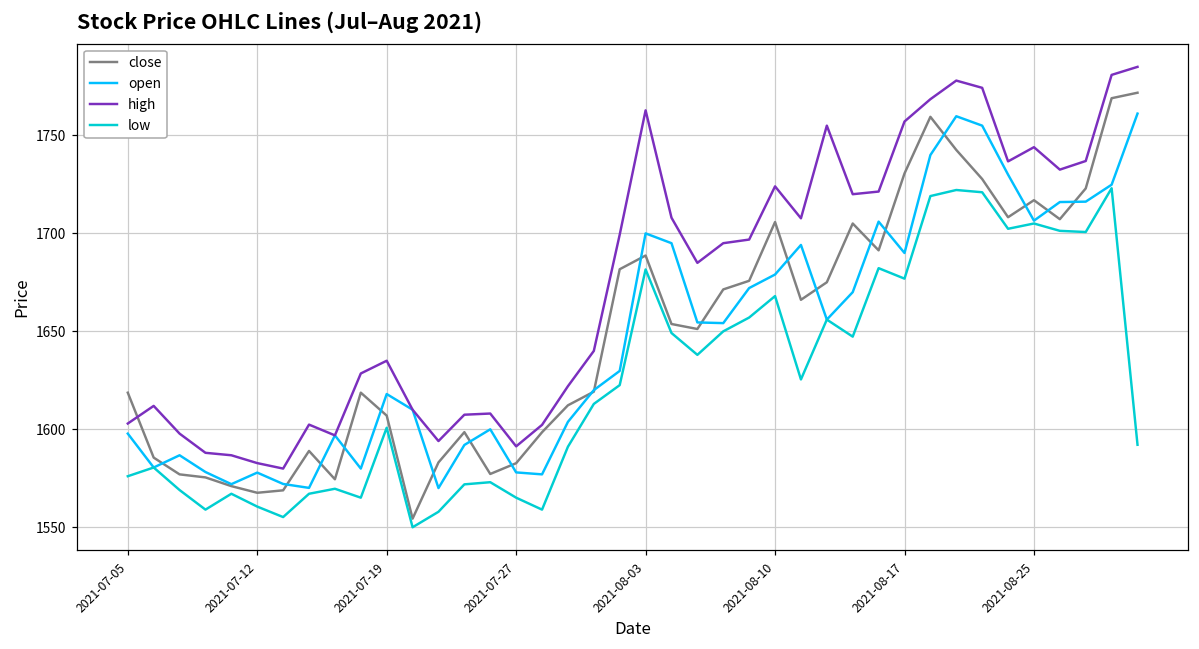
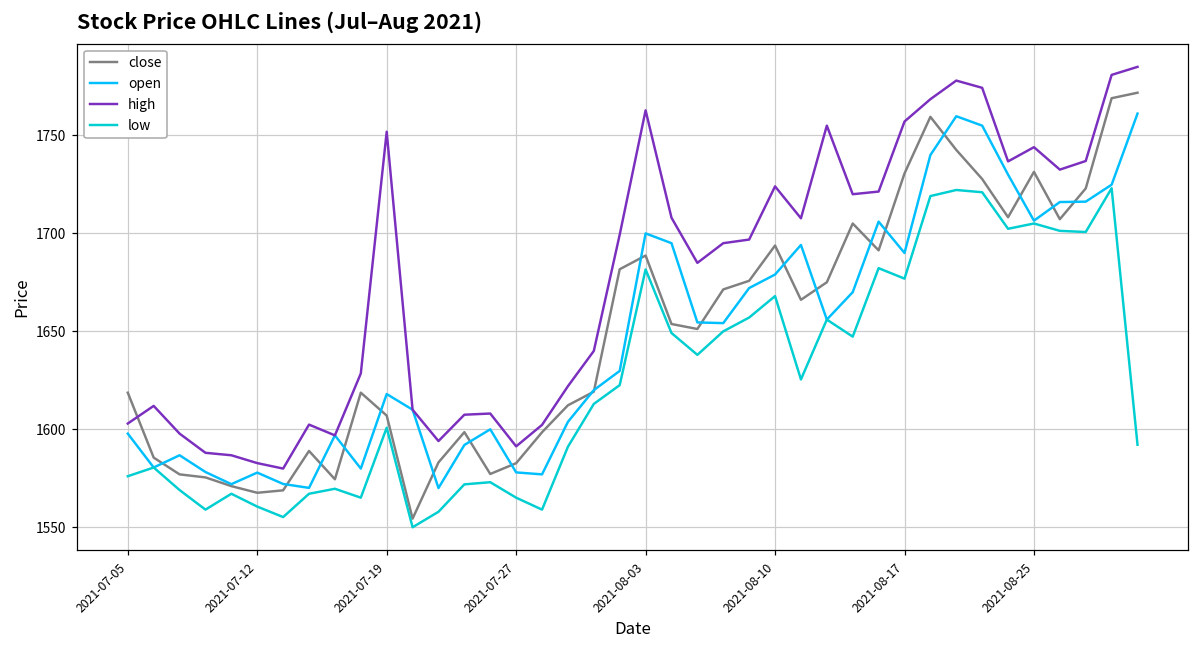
high, 2021-07-19: 1635 -> 1752
close, 2021-08-10: 1706 -> 1694
close, 2021-08-25: 1717 -> 1731
